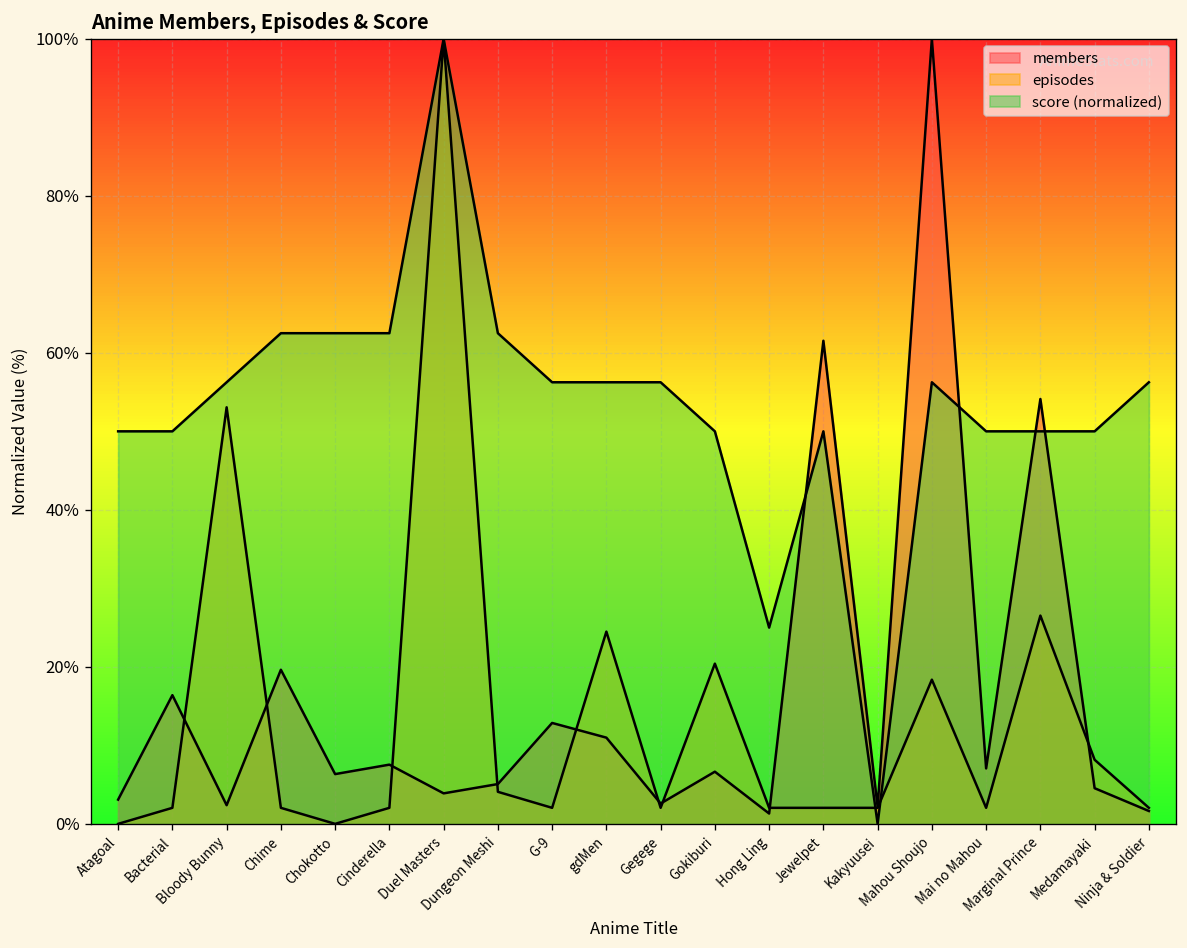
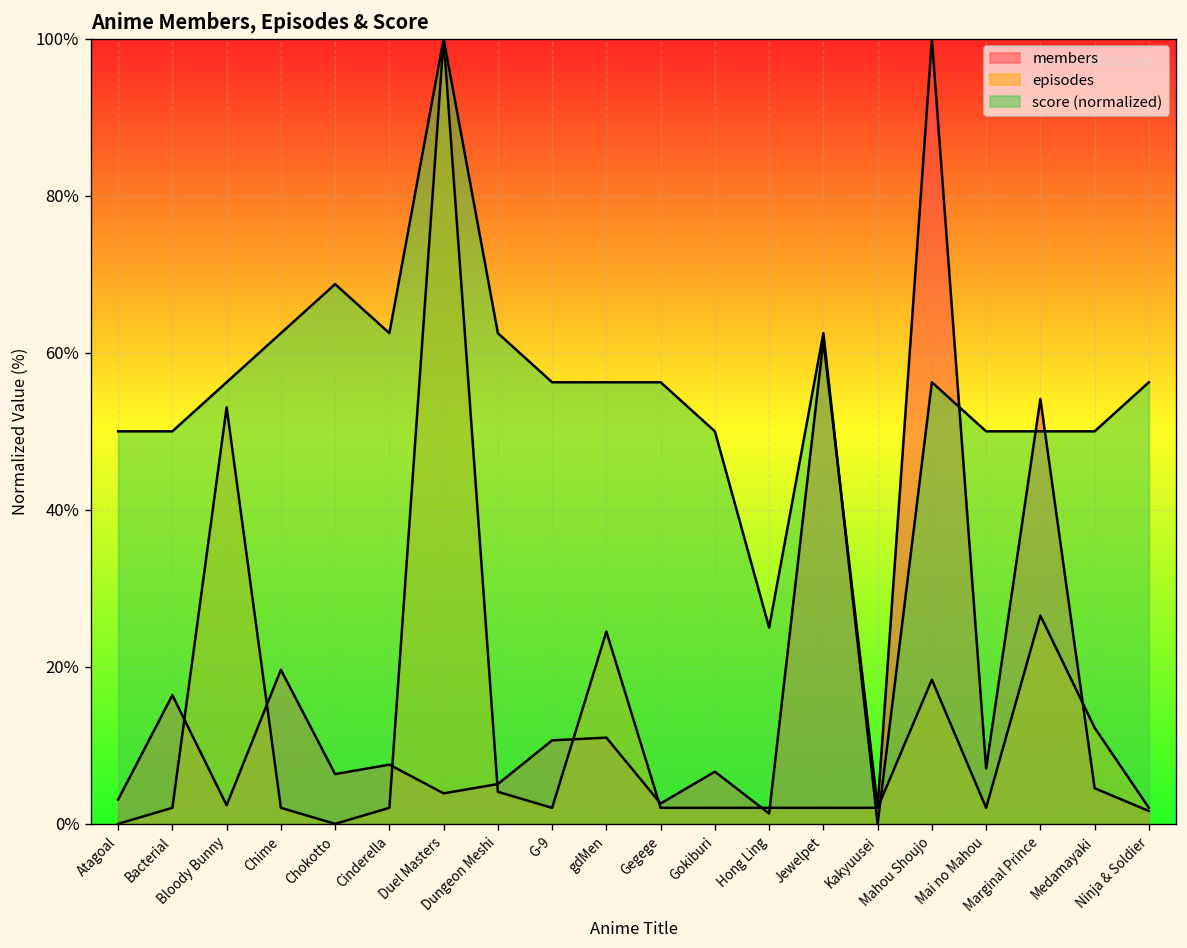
score (normalized), Chokotto: 63% -> 69%
members, G-9: 13% -> 11%
episodes, Gokiburi: 20% -> 2%
score (normalized), Jewelpet: 50% -> 63%
episodes, Medamayaki: 8% -> 12%
